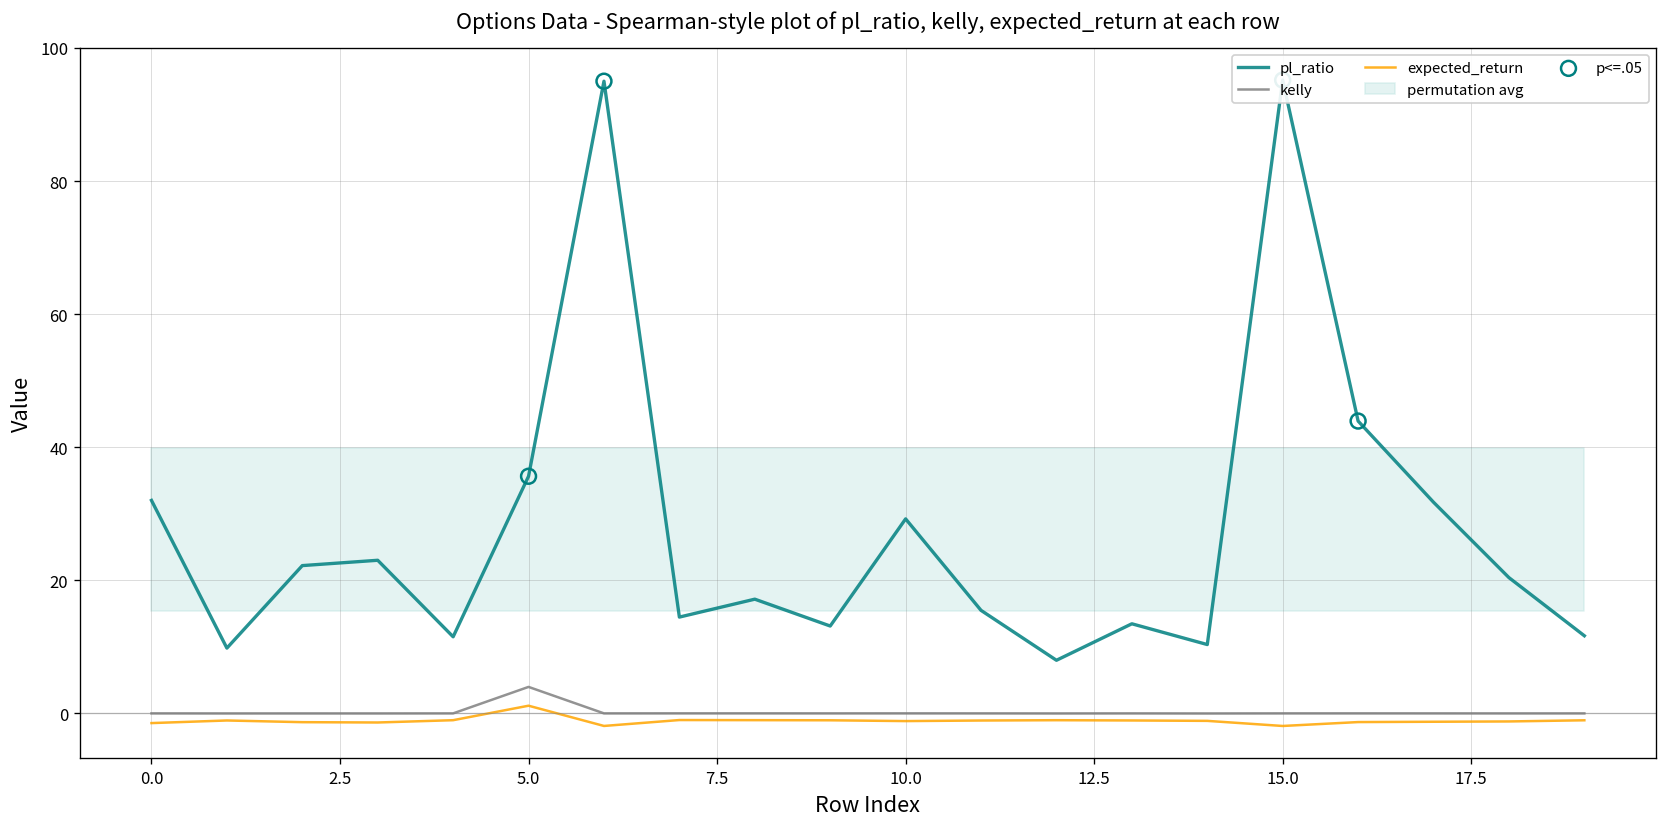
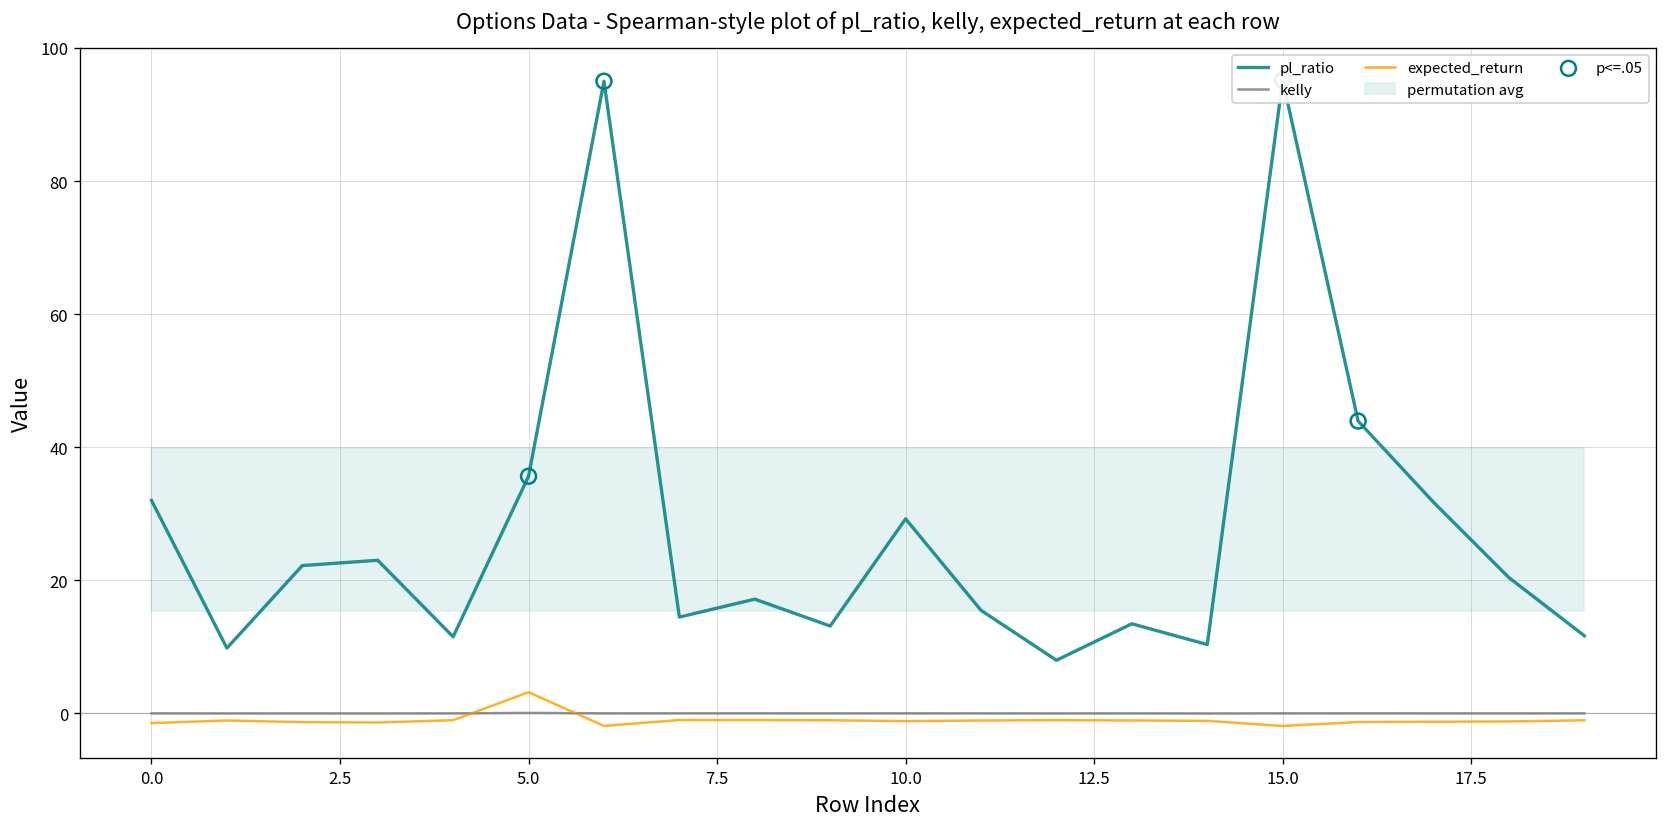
kelly, 5.0: 4 -> 0
expected_return, 5.0: 1 -> 3
